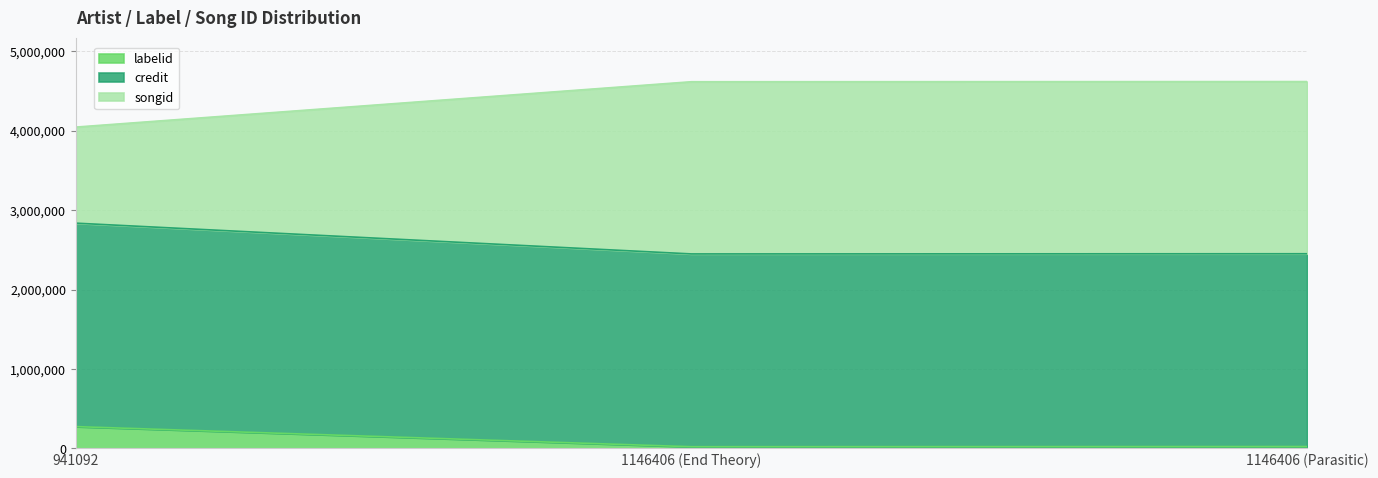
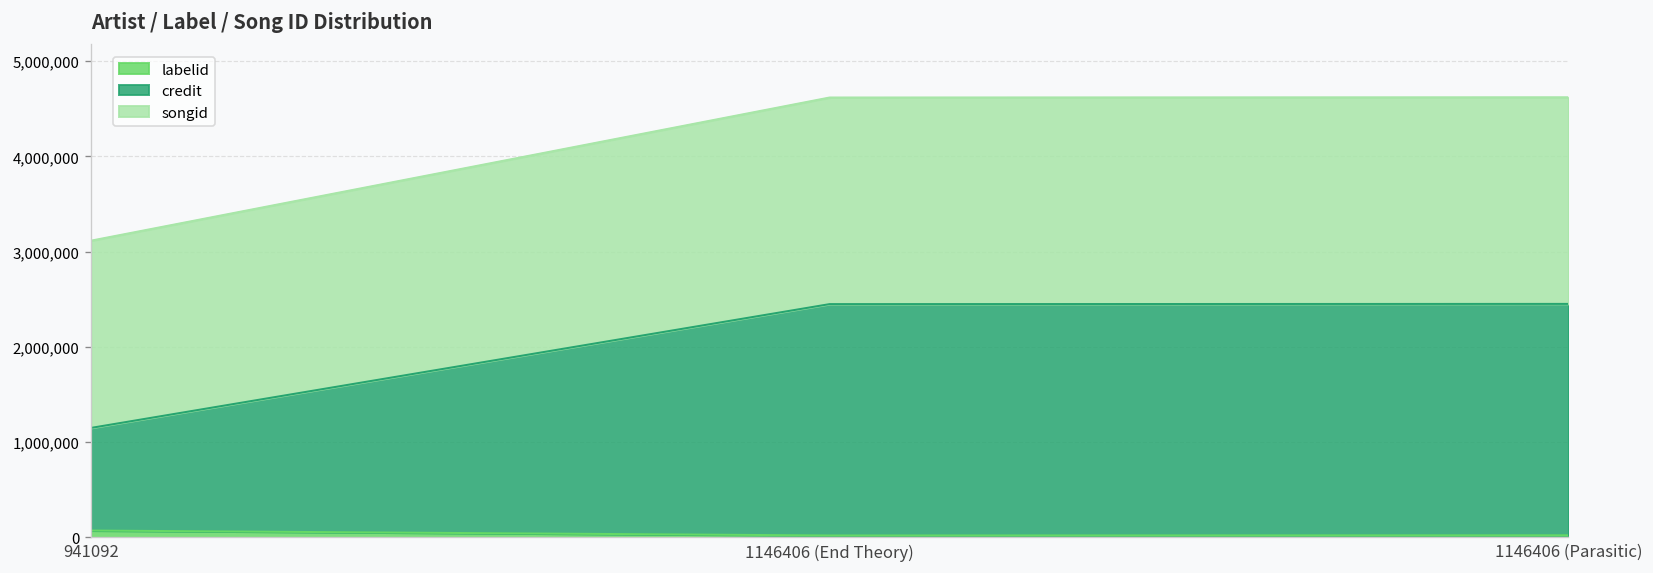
labelid, 941092: 300,000 -> 100,000
credit, 941092: 2,600,000 -> 1,100,000
songid, 941092: 1,200,000 -> 2,000,000
